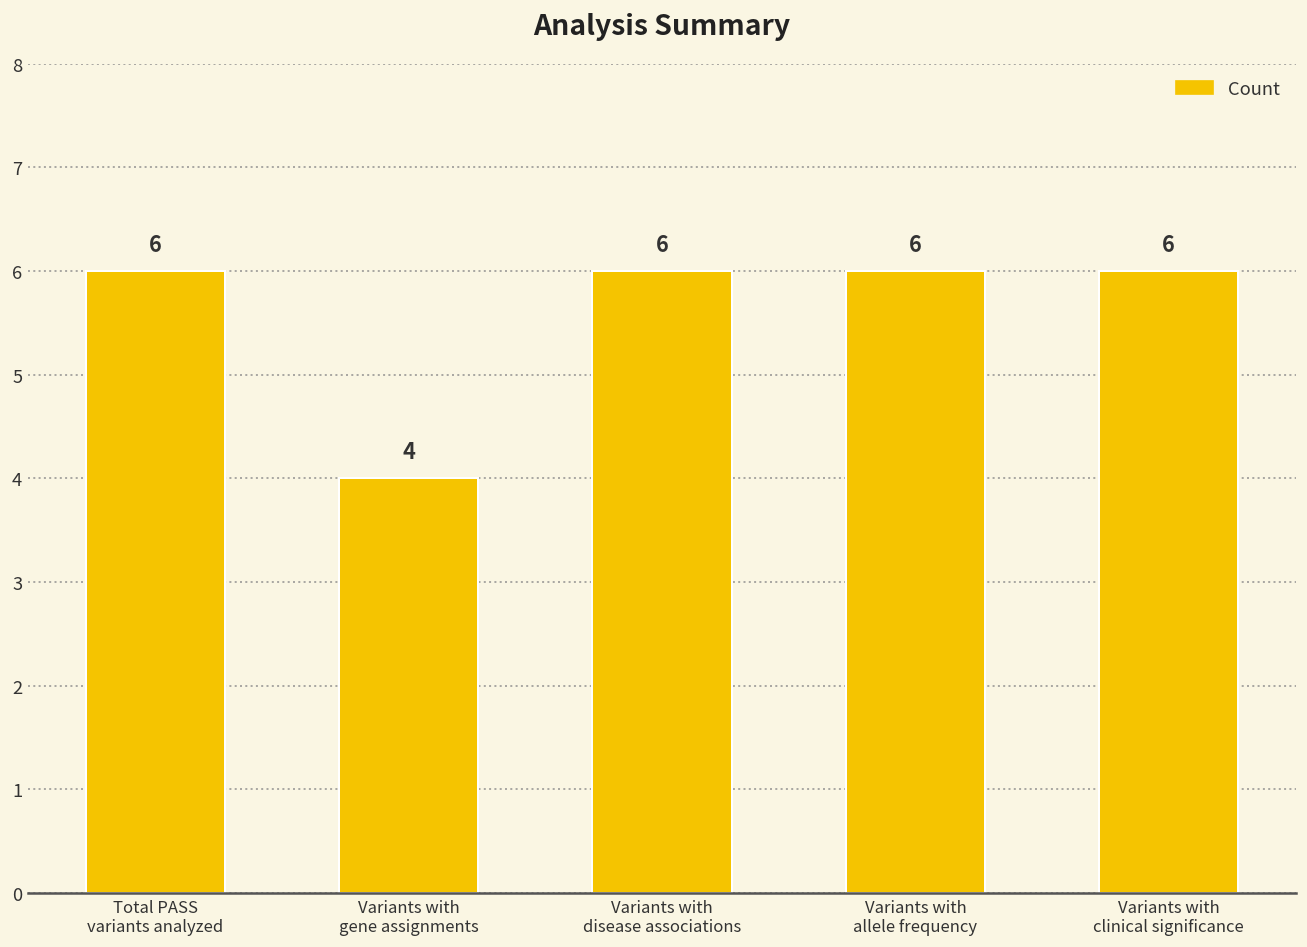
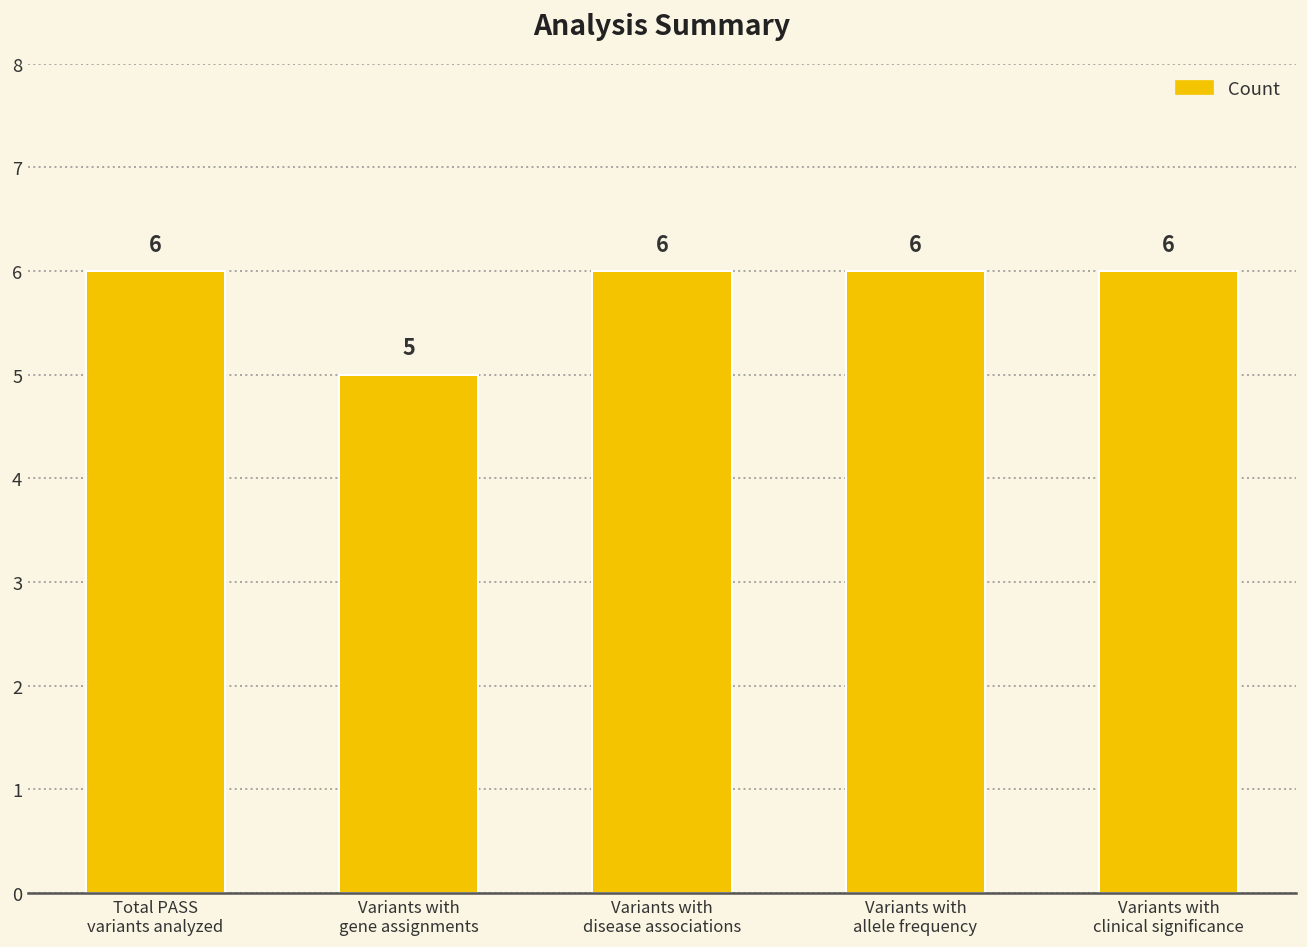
Variants with gene assignments: 4 -> 5
